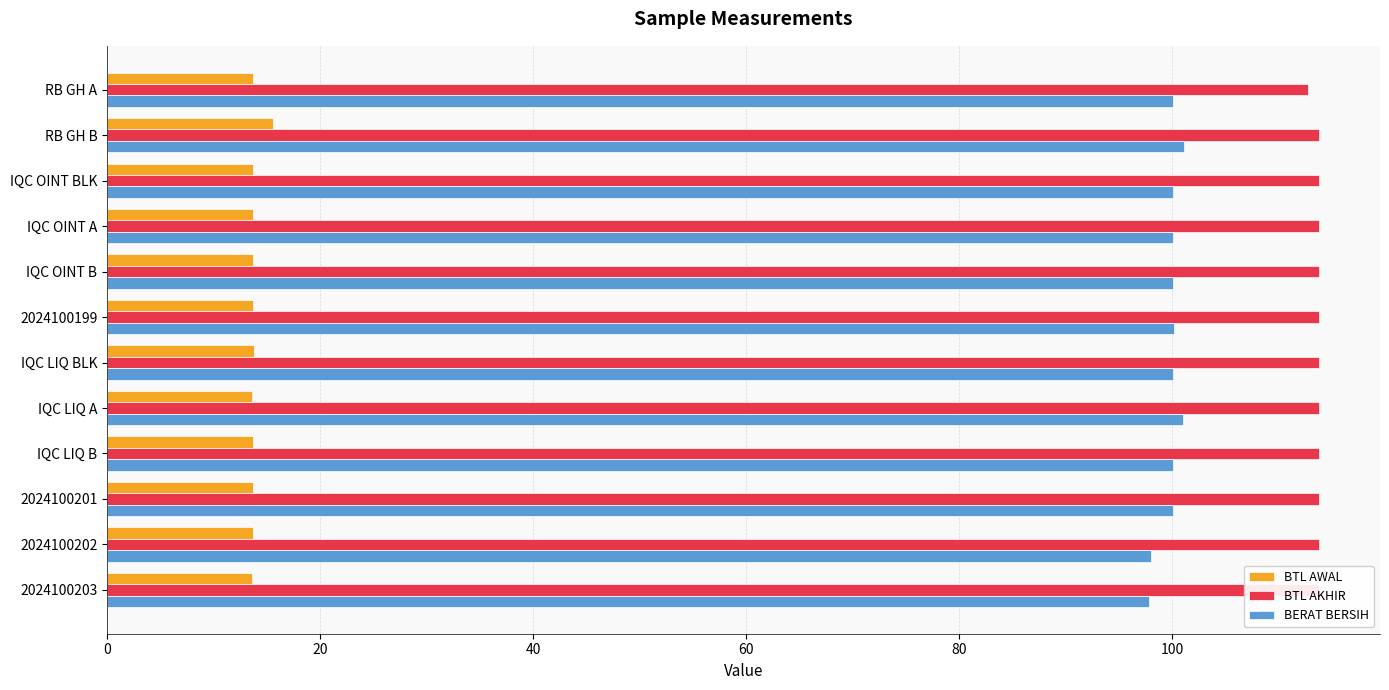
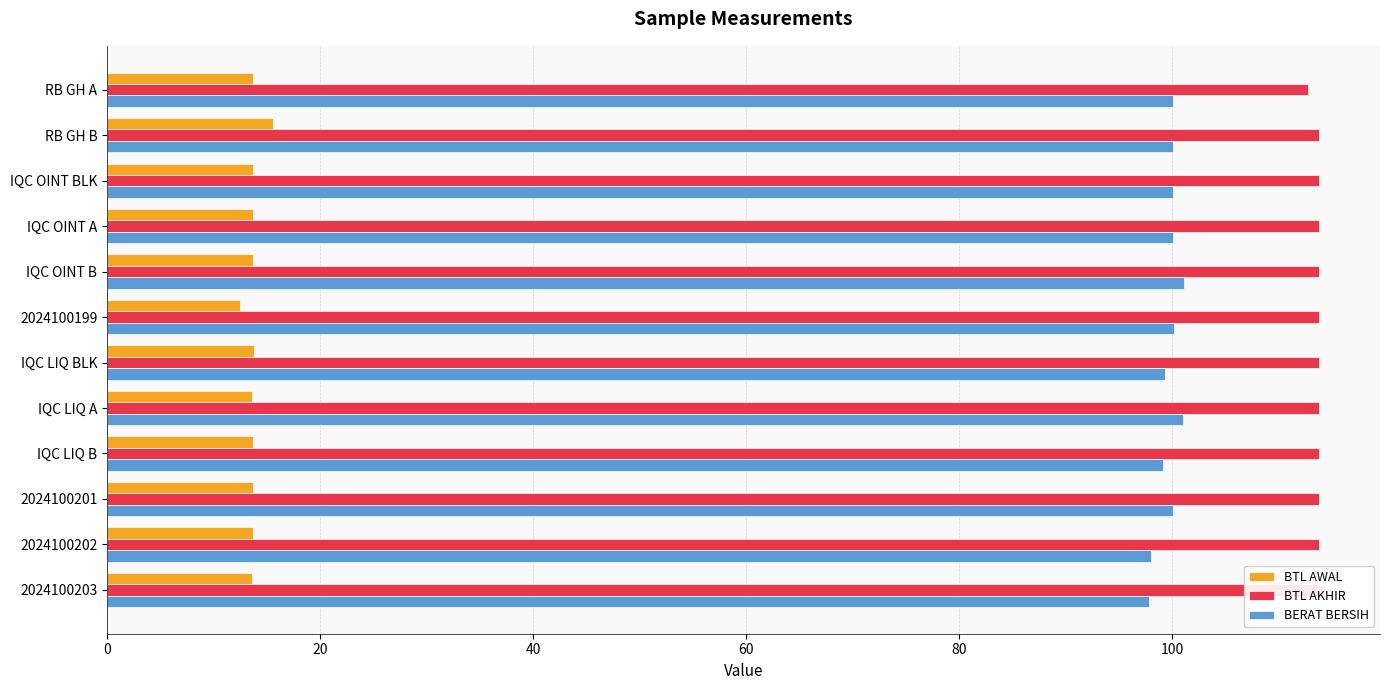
BERAT BERSIH, RB GH B: 101.1 -> 100.0
BERAT BERSIH, IQC OINT B: 100.0 -> 101.1
BTL AWAL, 2024100199: 13.7 -> 12.4
BERAT BERSIH, IQC LIQ BLK: 100.0 -> 99.3
BERAT BERSIH, IQC LIQ B: 100.1 -> 99.1
